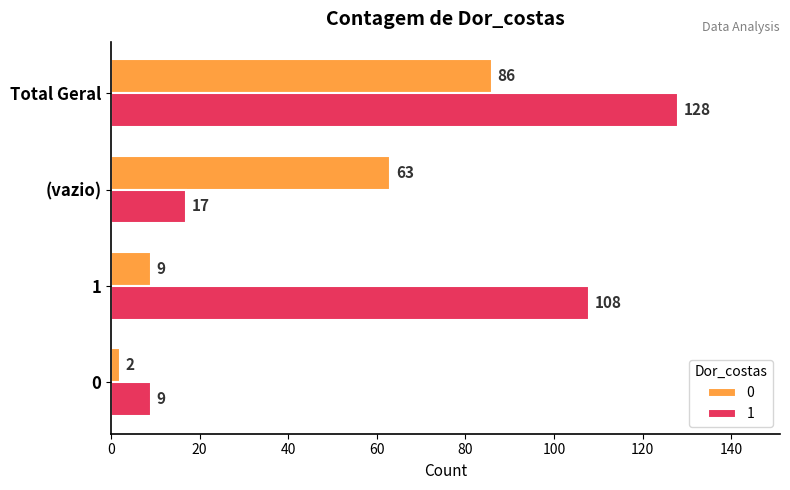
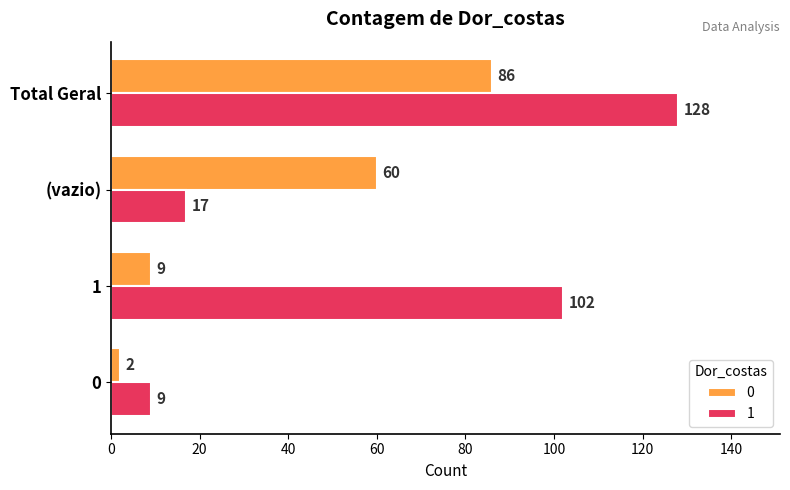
0, (vazio): 63 -> 60
1, 1: 108 -> 102
